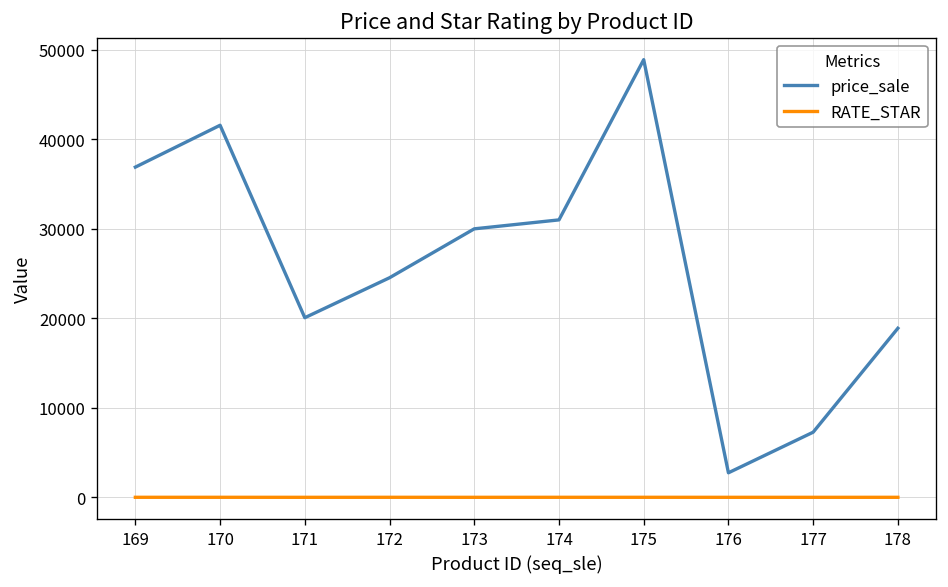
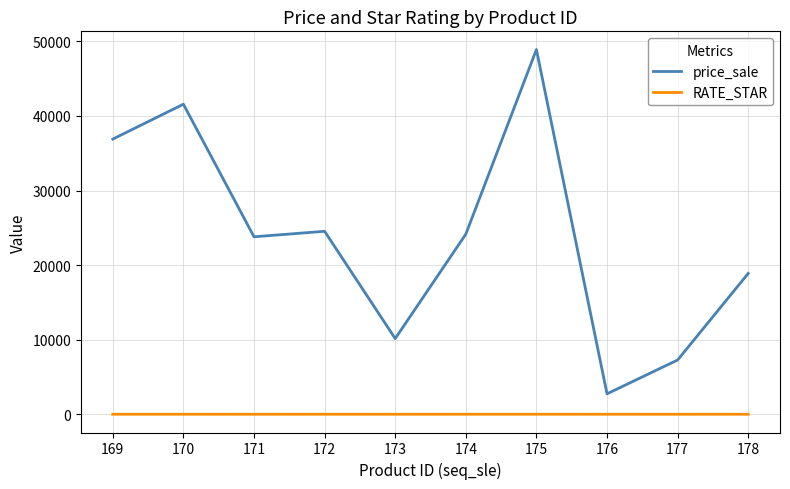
price_sale, 171: 20000 -> 24000
price_sale, 173: 30000 -> 10000
price_sale, 174: 31000 -> 24000
